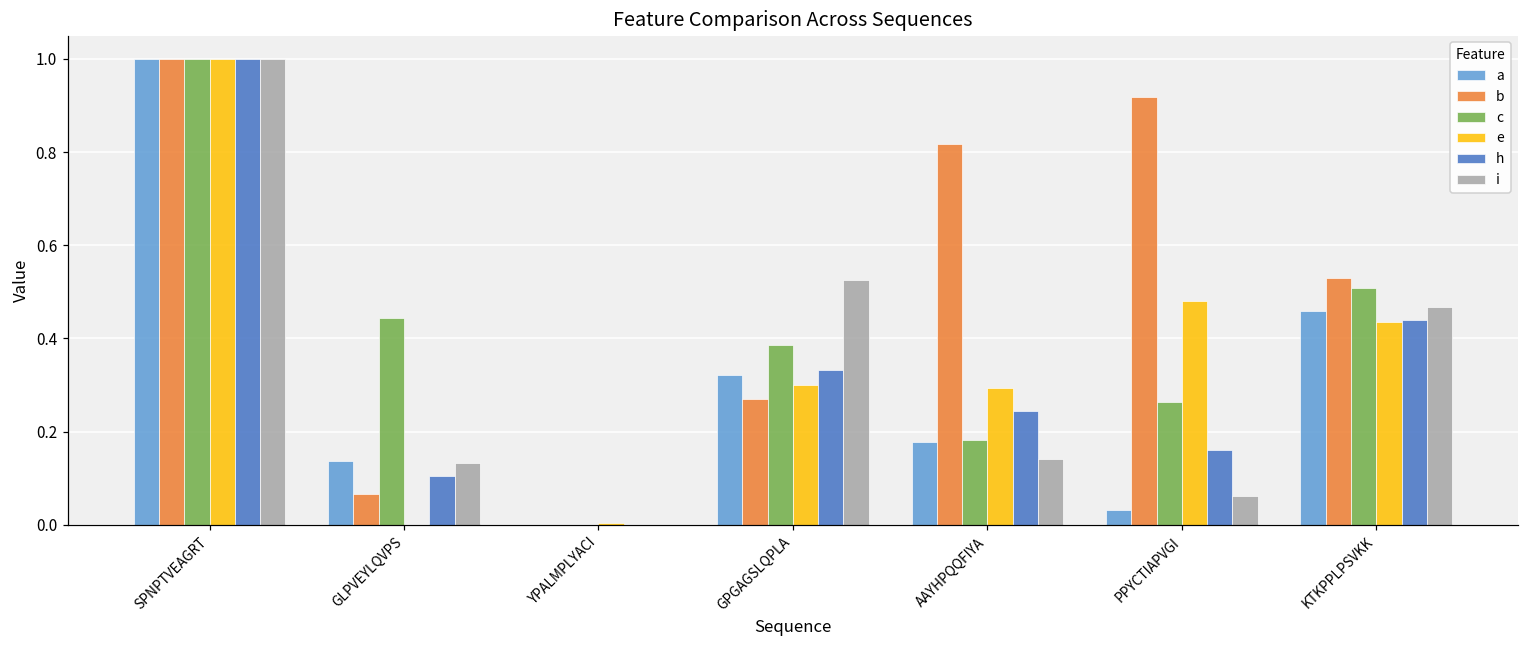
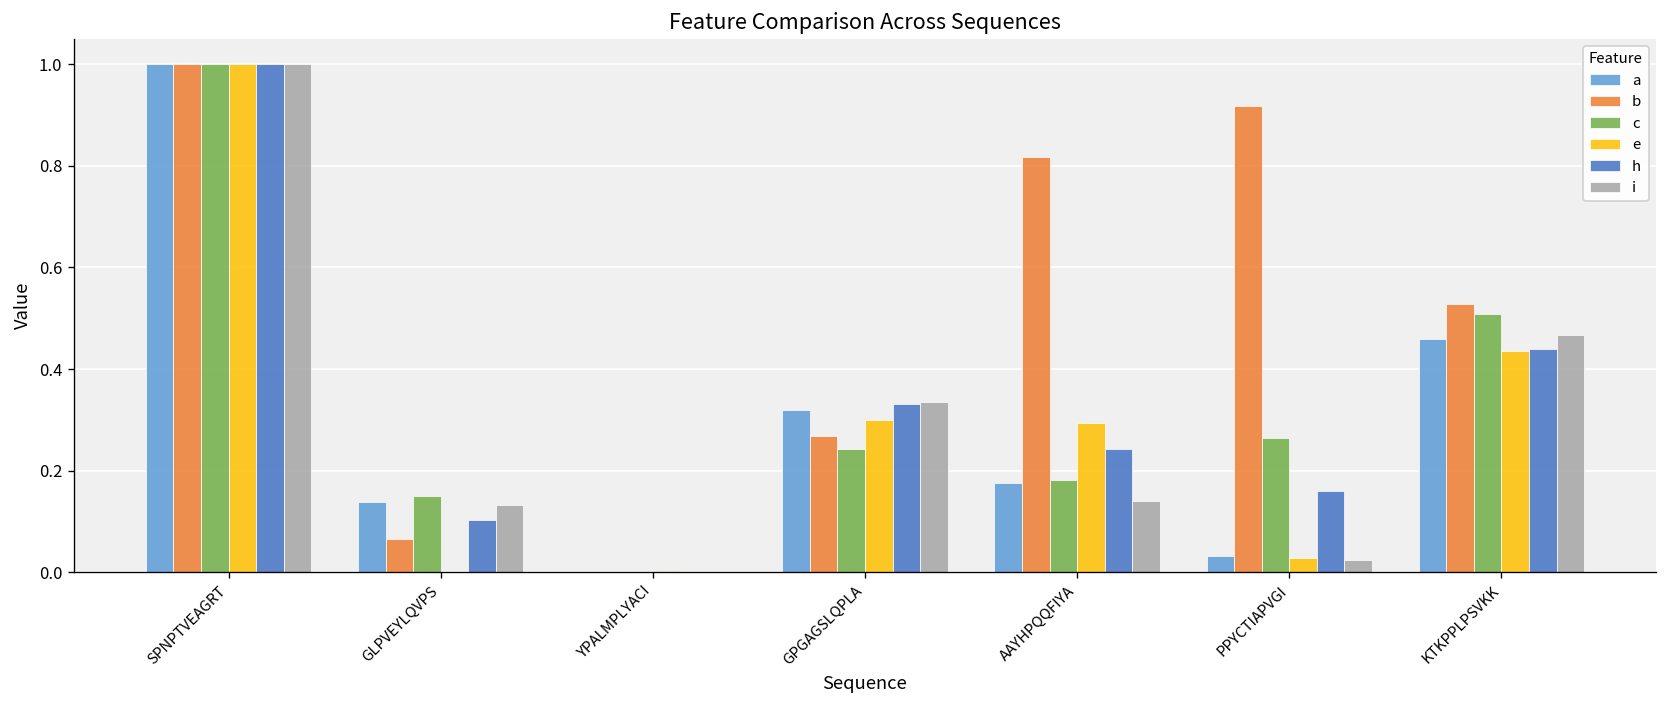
c, GLPVEYLQVPS: 0.44 -> 0.15
c, GPGAGSLQPLA: 0.39 -> 0.24
i, GPGAGSLQPLA: 0.52 -> 0.33
e, PPYCTIAPVGI: 0.48 -> 0.03
i, PPYCTIAPVGI: 0.06 -> 0.02
